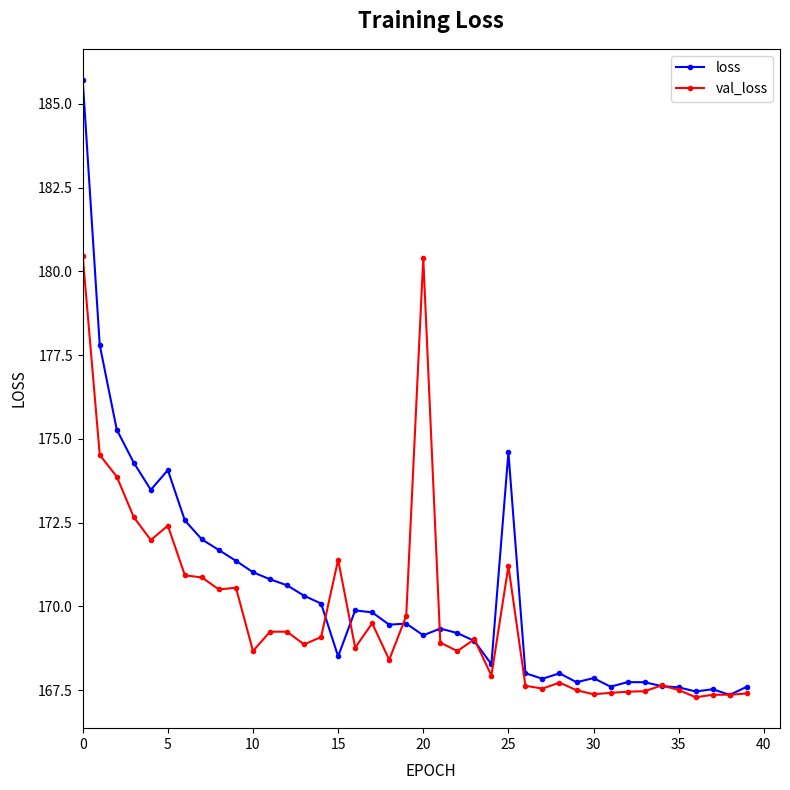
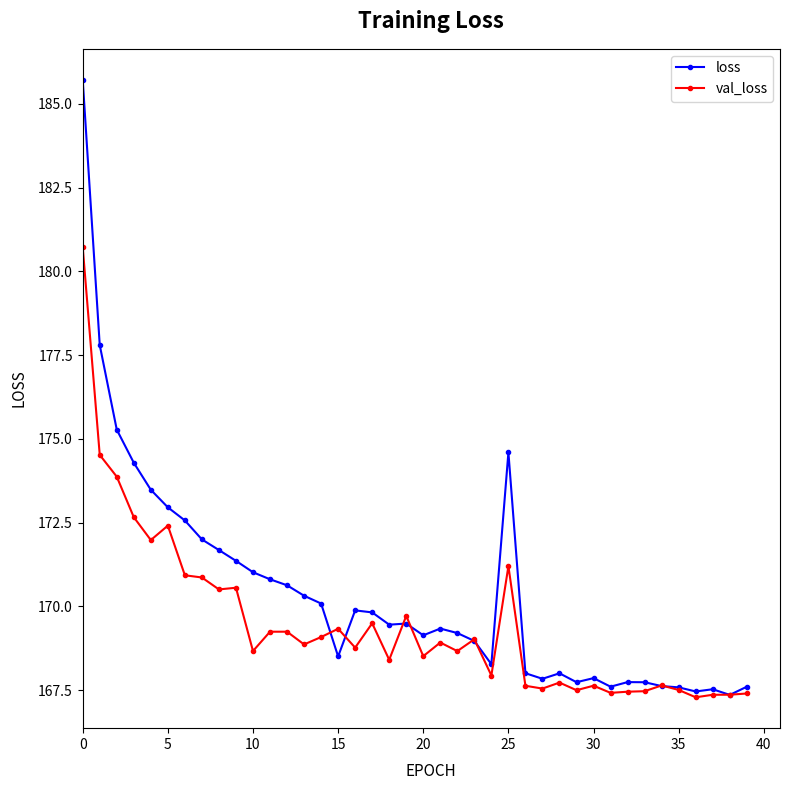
val_loss, 0: 180.5 -> 180.7
loss, 5: 174.1 -> 173.0
val_loss, 15: 171.4 -> 169.3
val_loss, 20: 180.4 -> 168.5
val_loss, 30: 167.4 -> 167.6
